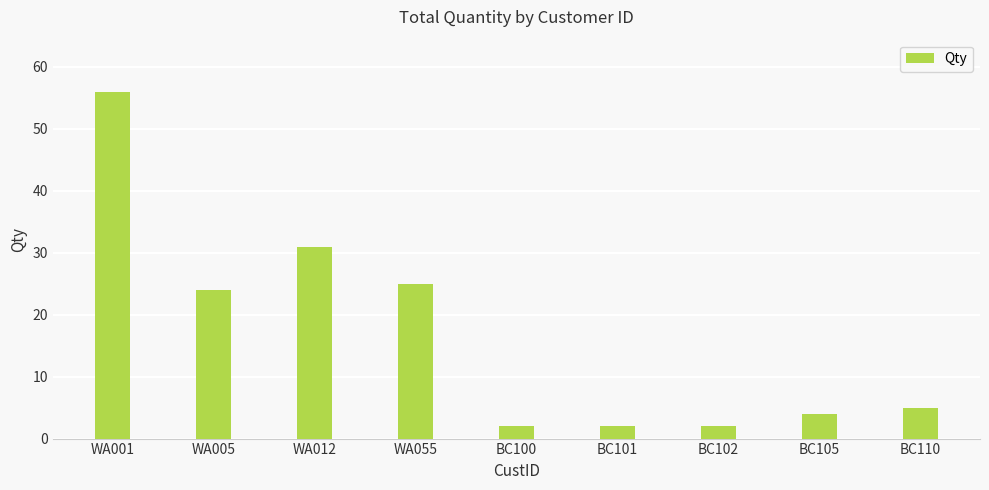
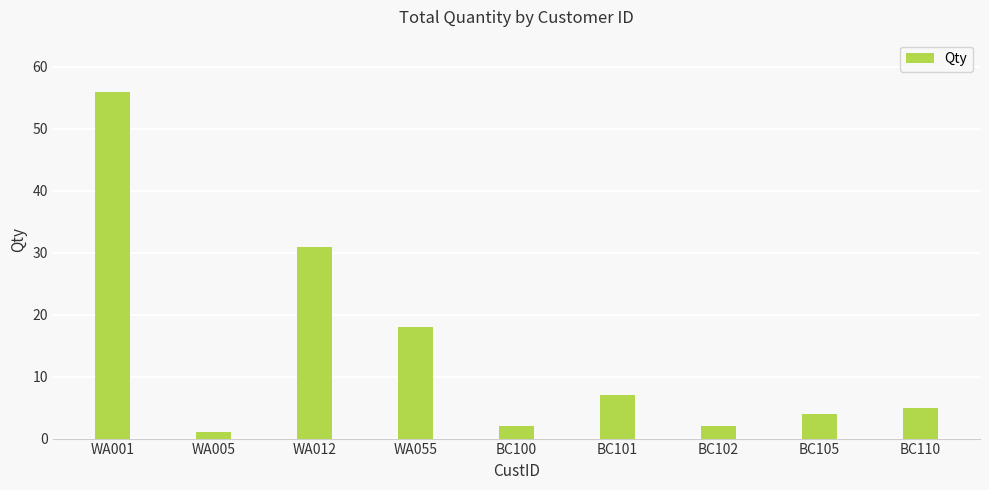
WA005: 24 -> 1
WA055: 25 -> 18
BC101: 2 -> 7
